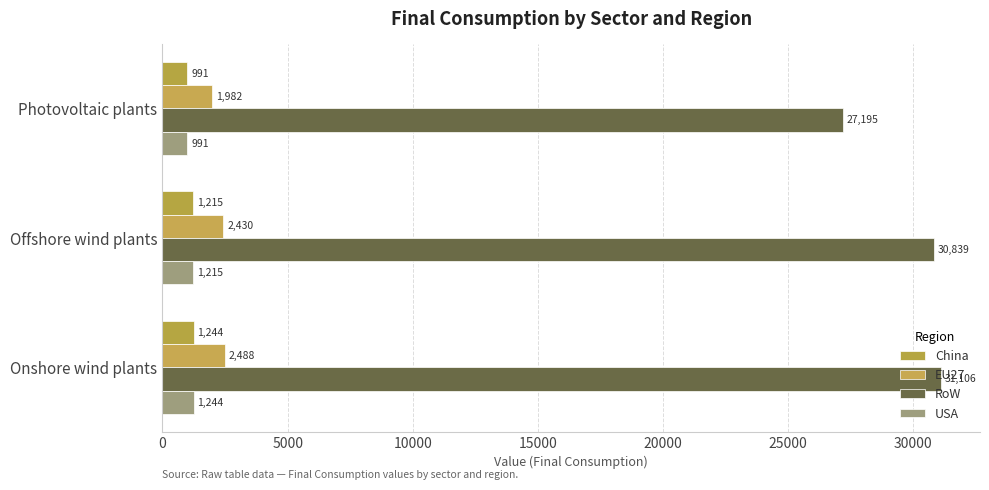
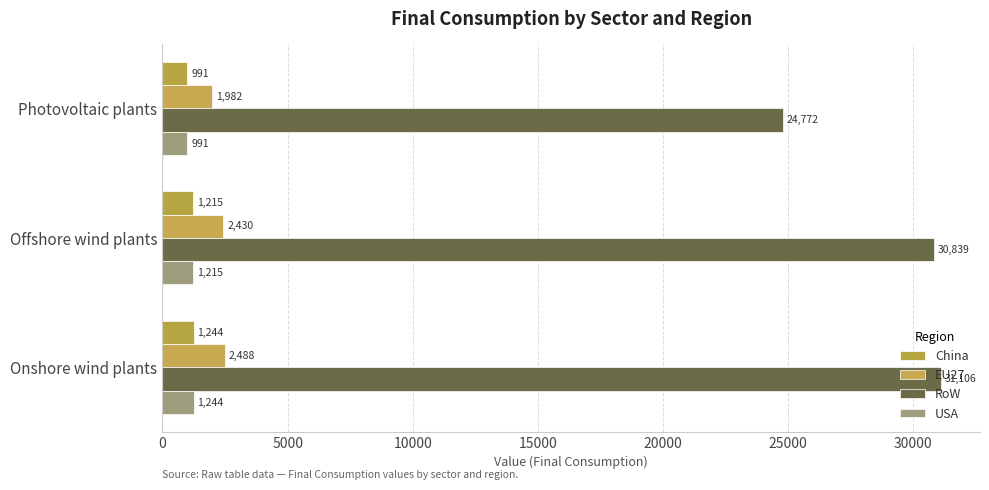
RoW, Photovoltaic plants: 27,195 -> 24,772
